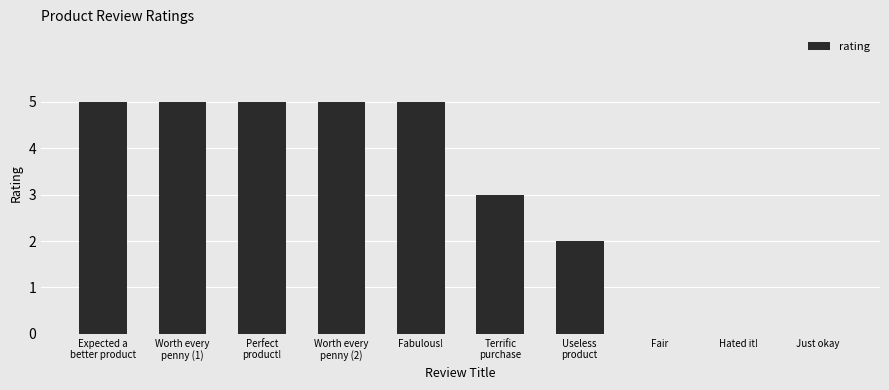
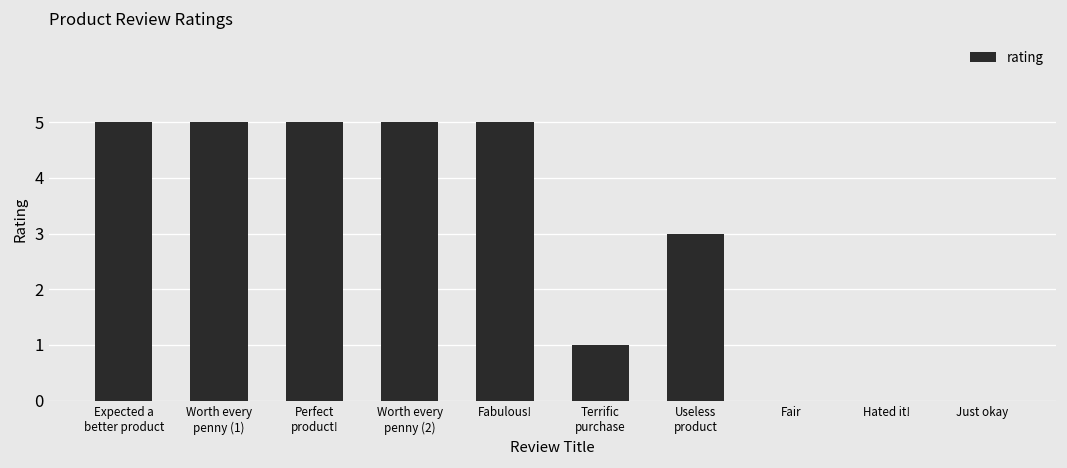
Terrific purchase: 3 -> 1
Useless product: 2 -> 3
